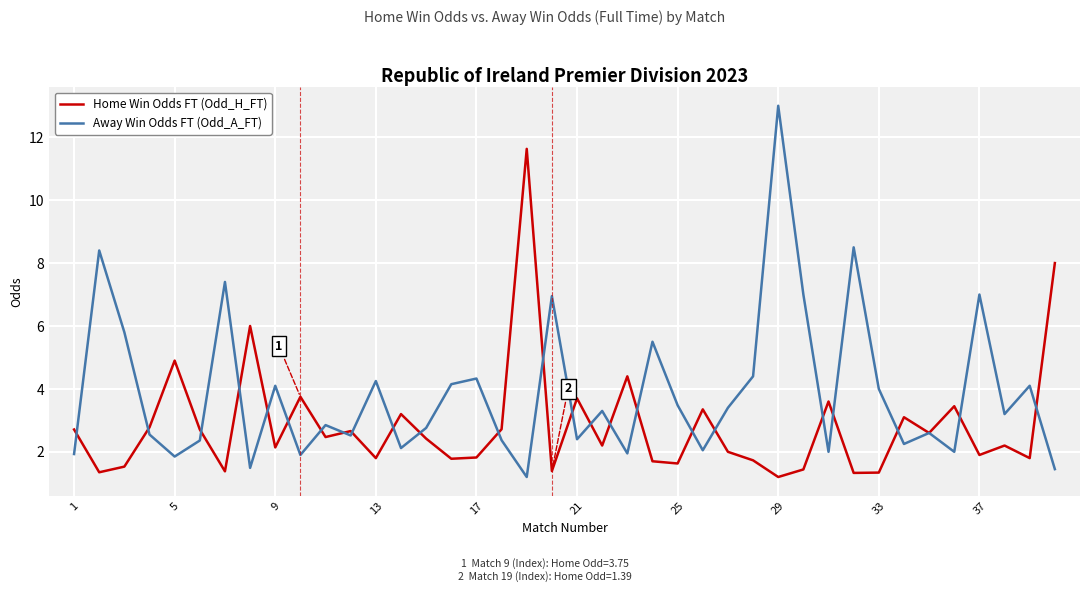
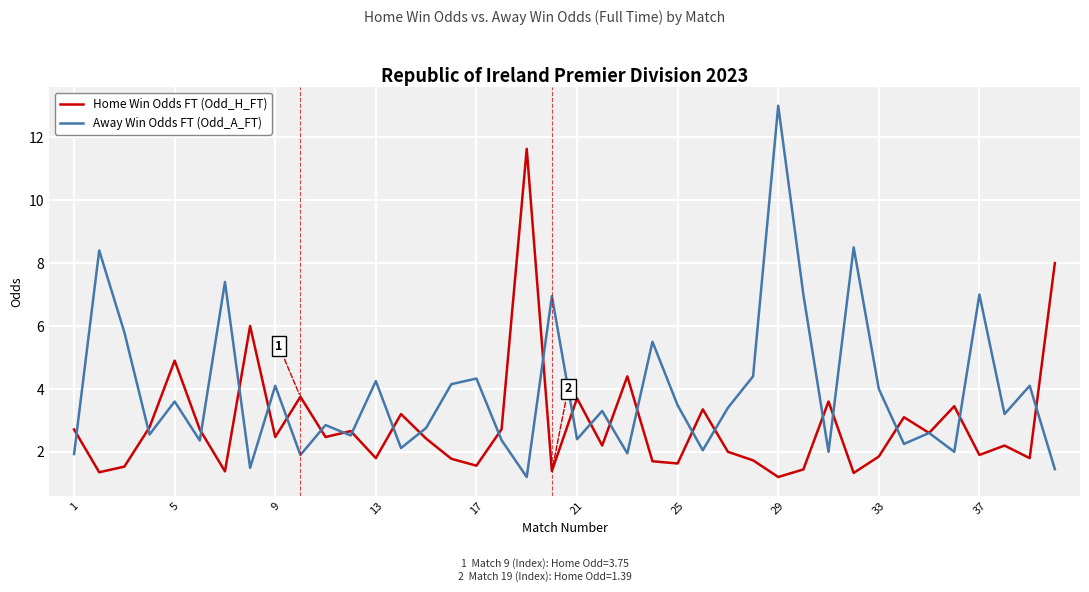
Away Win Odds FT (Odd_A_FT), 5: 1.9 -> 3.6
Home Win Odds FT (Odd_H_FT), 9: 2.1 -> 2.5
Home Win Odds FT (Odd_H_FT), 17: 1.8 -> 1.6
Home Win Odds FT (Odd_H_FT), 33: 1.3 -> 1.9
